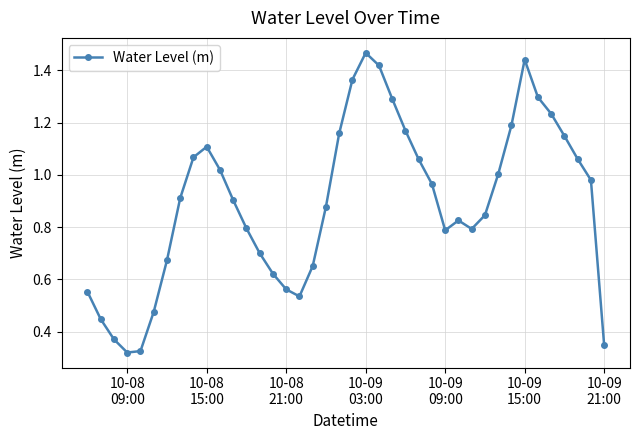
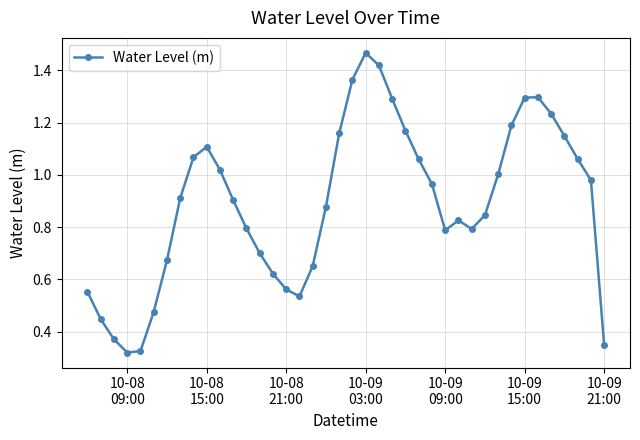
10-09 15:00: 1.44 -> 1.30
